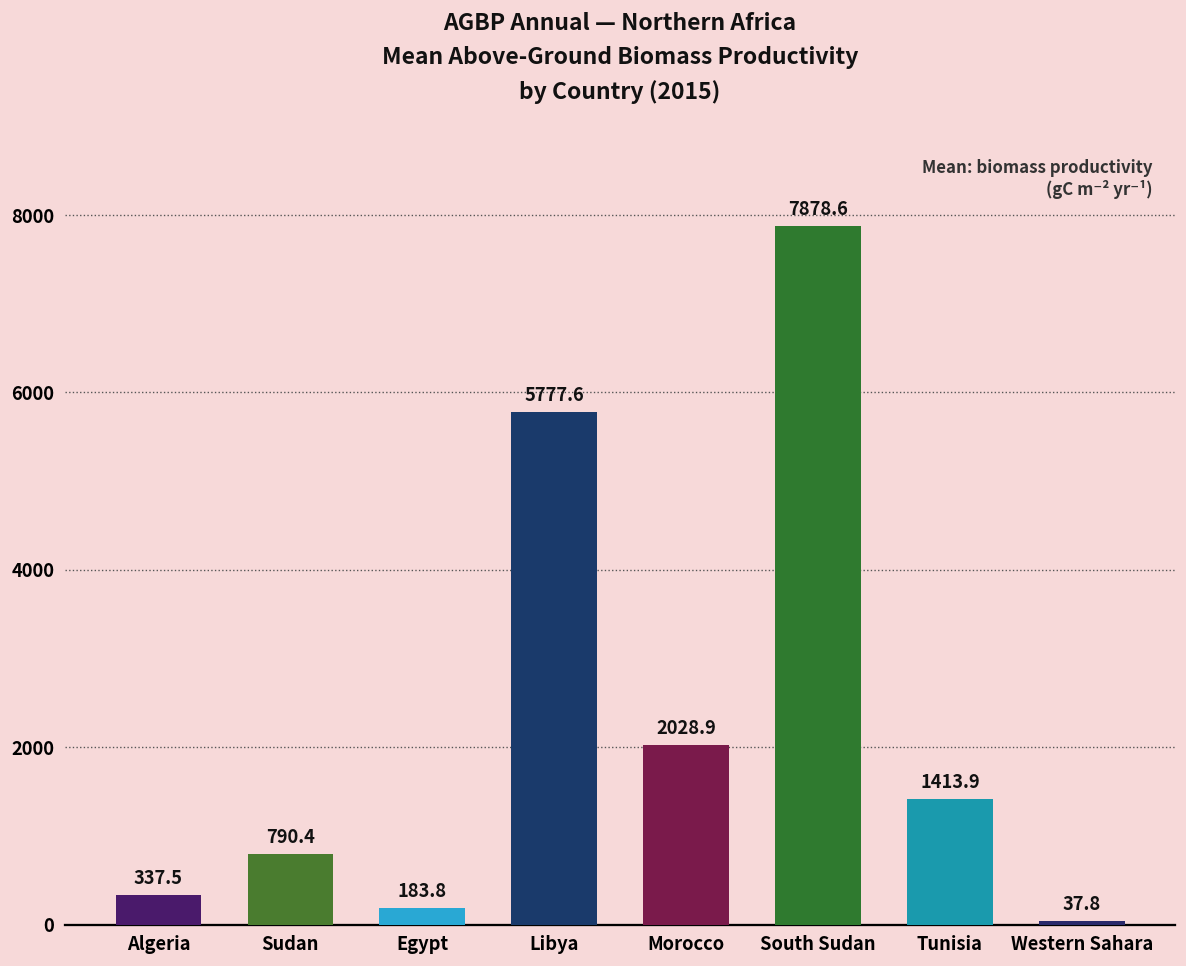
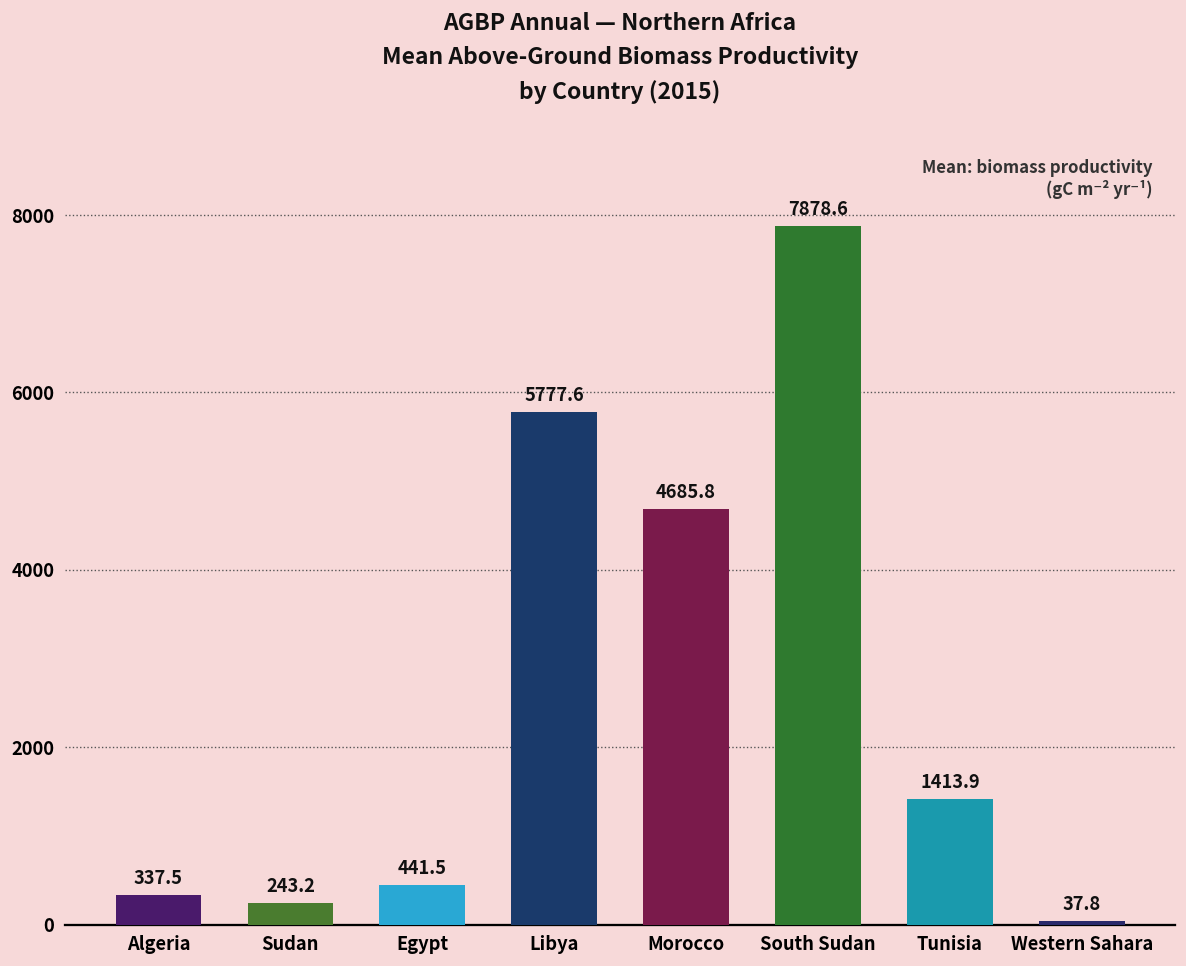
Sudan: 790.4 -> 243.2
Egypt: 183.8 -> 441.5
Morocco: 2028.9 -> 4685.8
